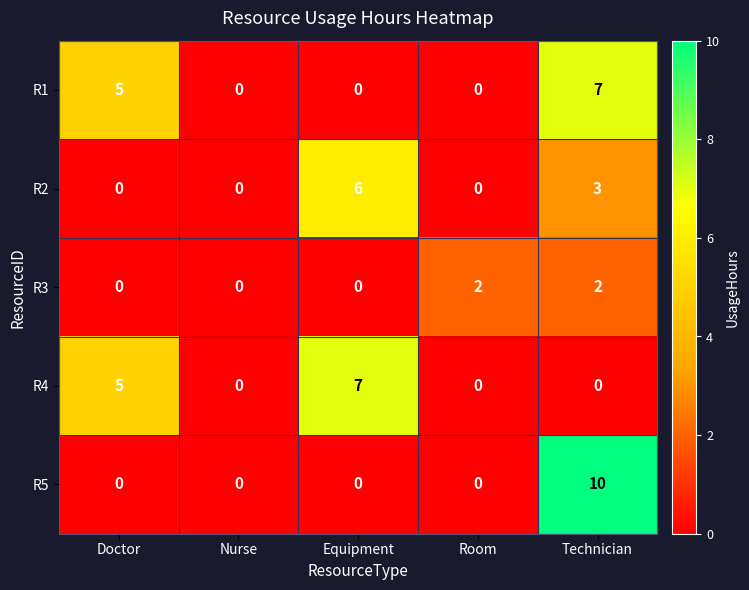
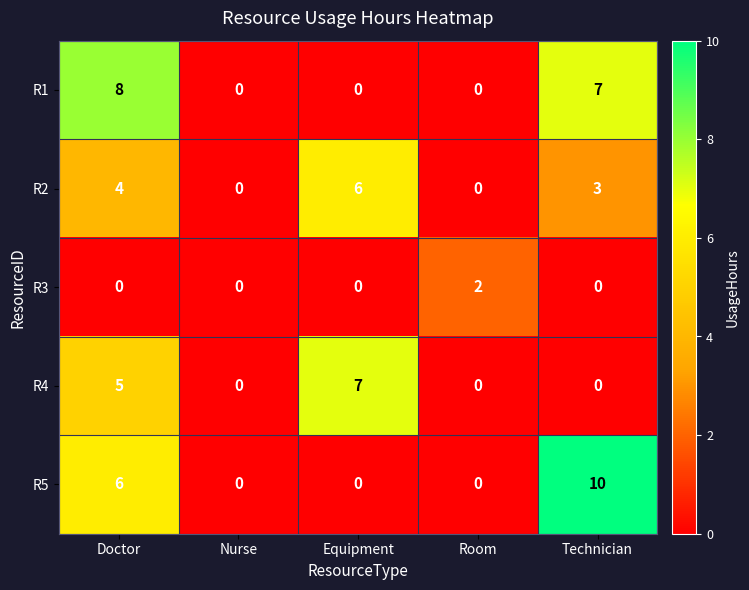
R1, Doctor: 5 -> 8
R2, Doctor: 0 -> 4
R3, Technician: 2 -> 0
R5, Doctor: 0 -> 6
